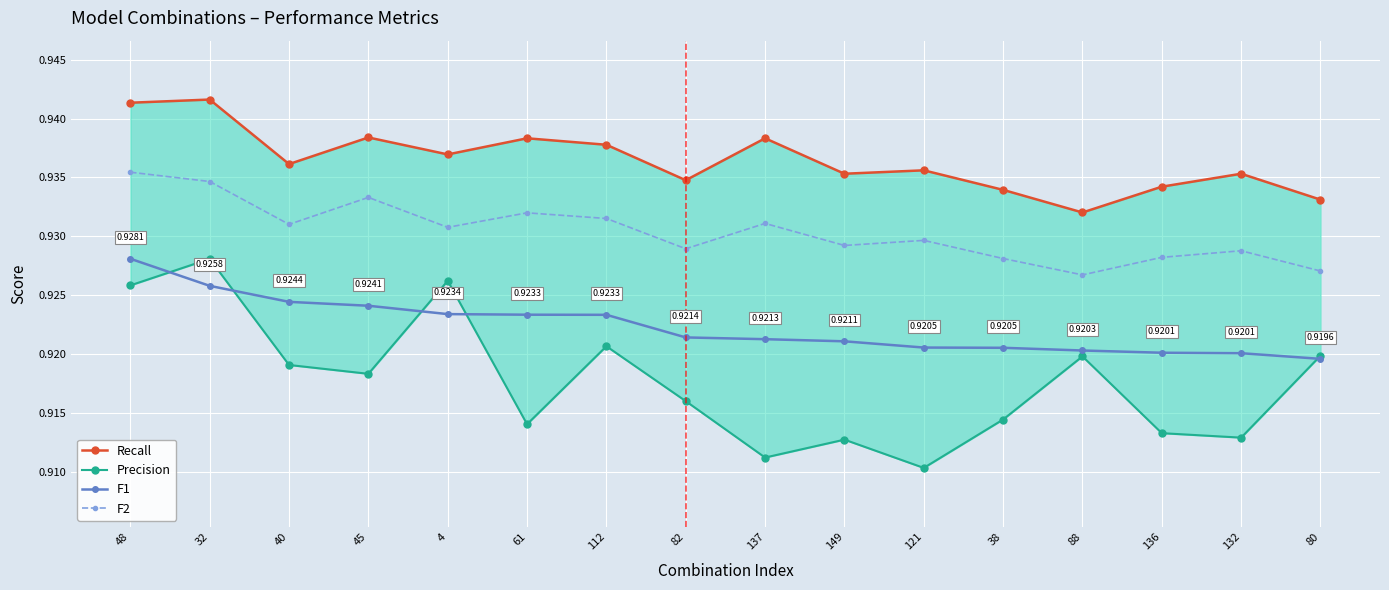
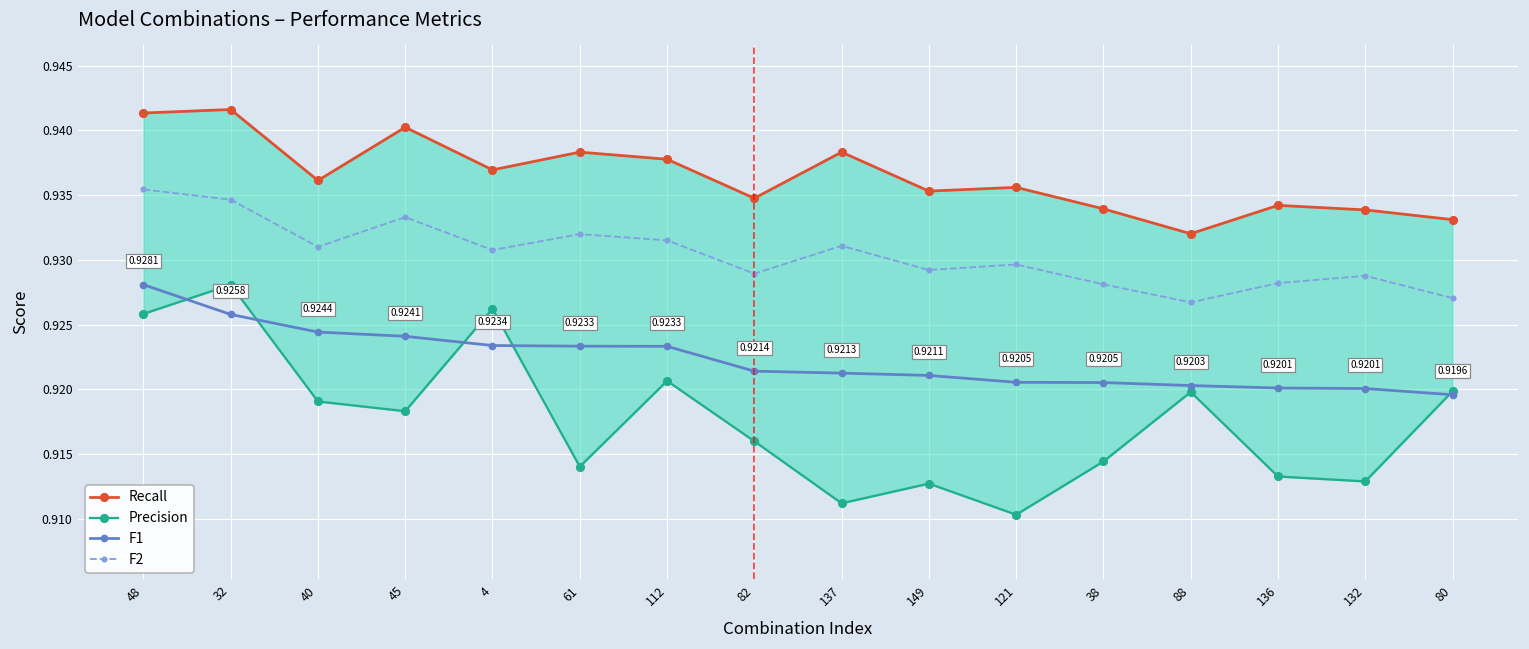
Recall, 45: 0.9384 -> 0.9402
Recall, 132: 0.9353 -> 0.9339
